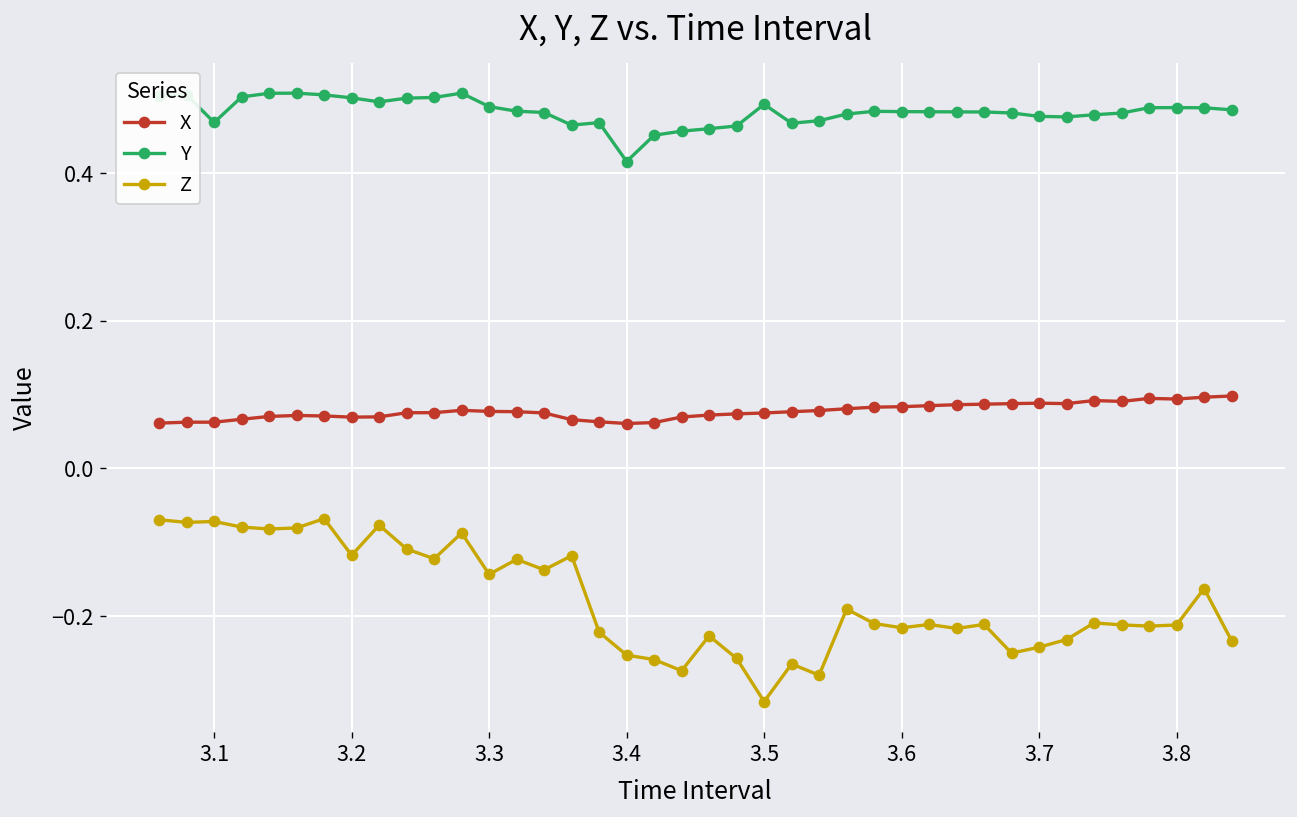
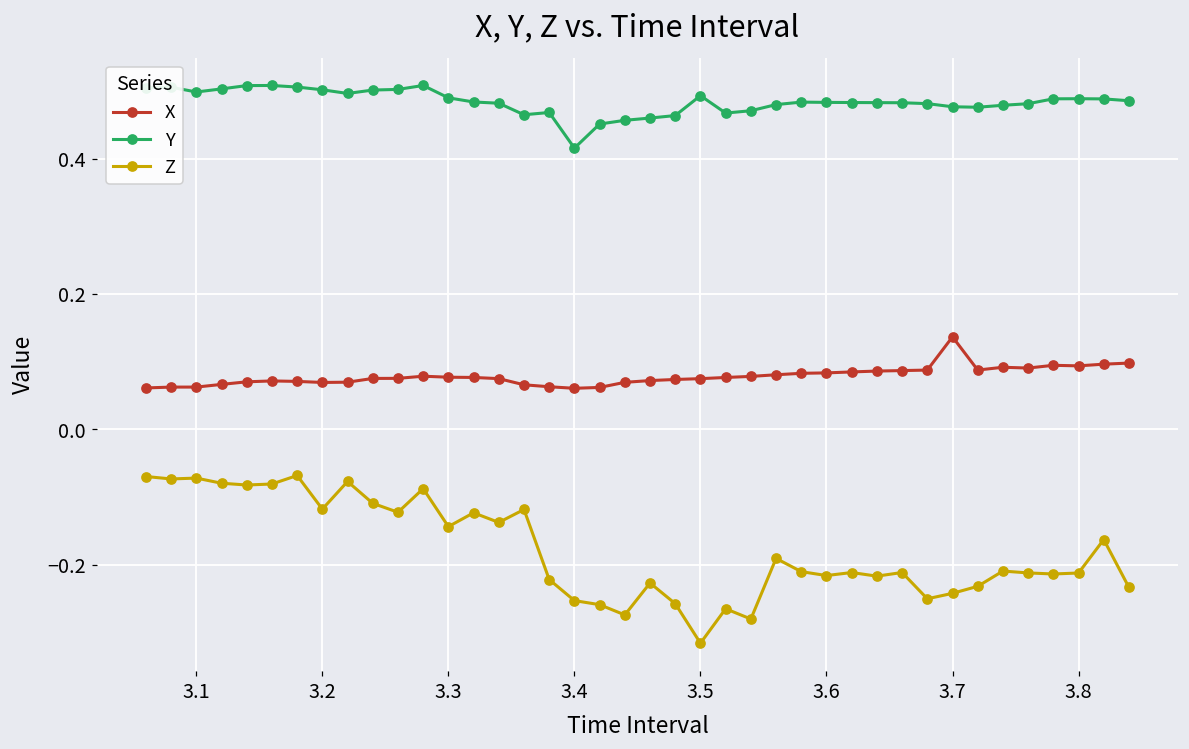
Y, 3.1: 0.47 -> 0.50
X, 3.7: 0.09 -> 0.14
